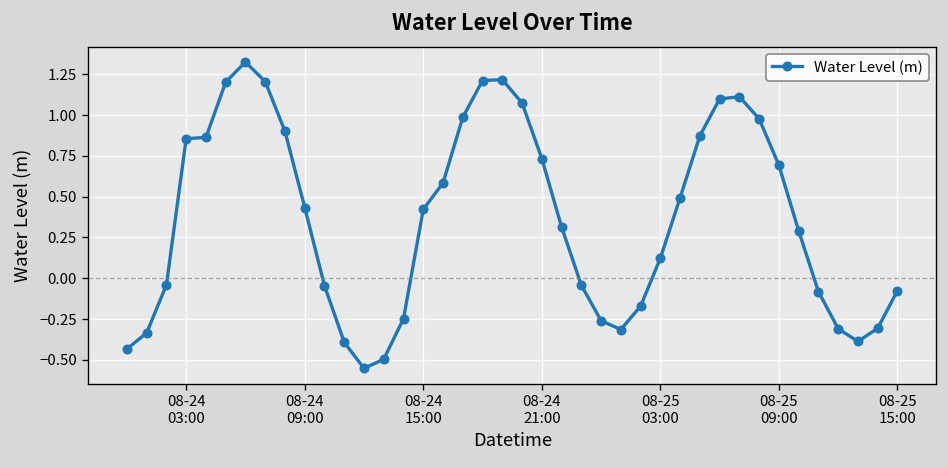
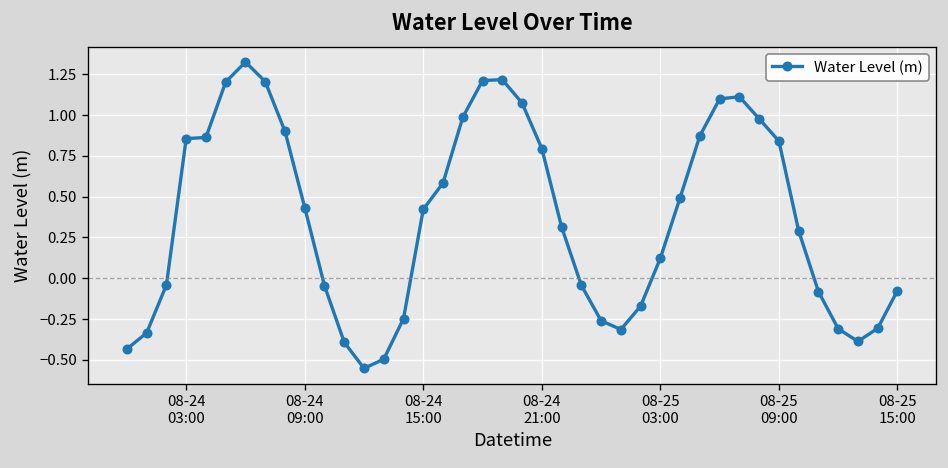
08-24 21:00: 0.73 -> 0.79
08-25 09:00: 0.69 -> 0.84
